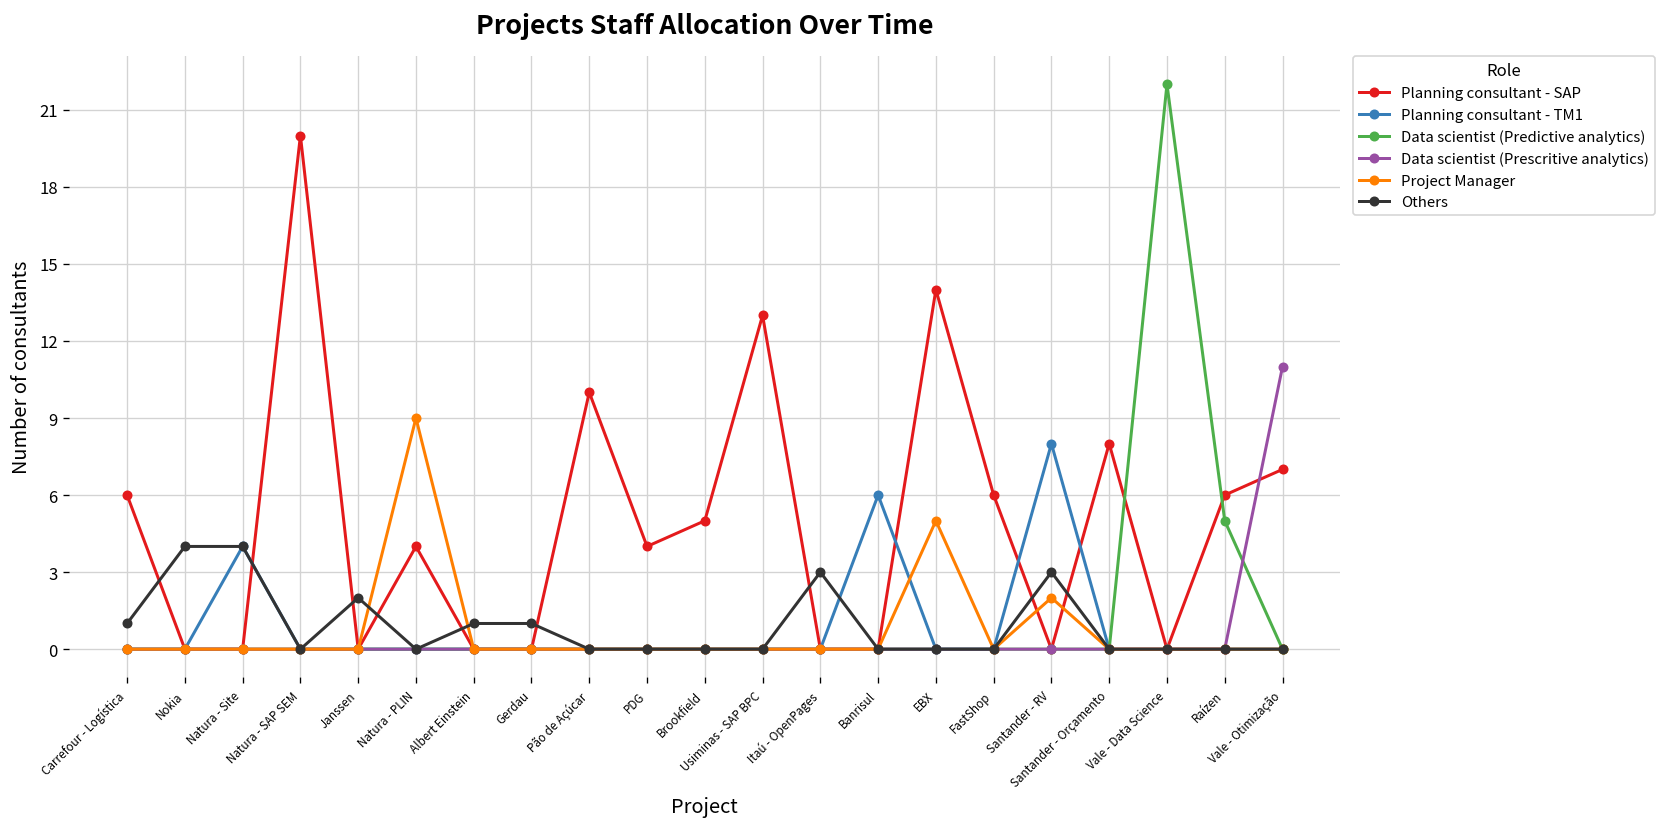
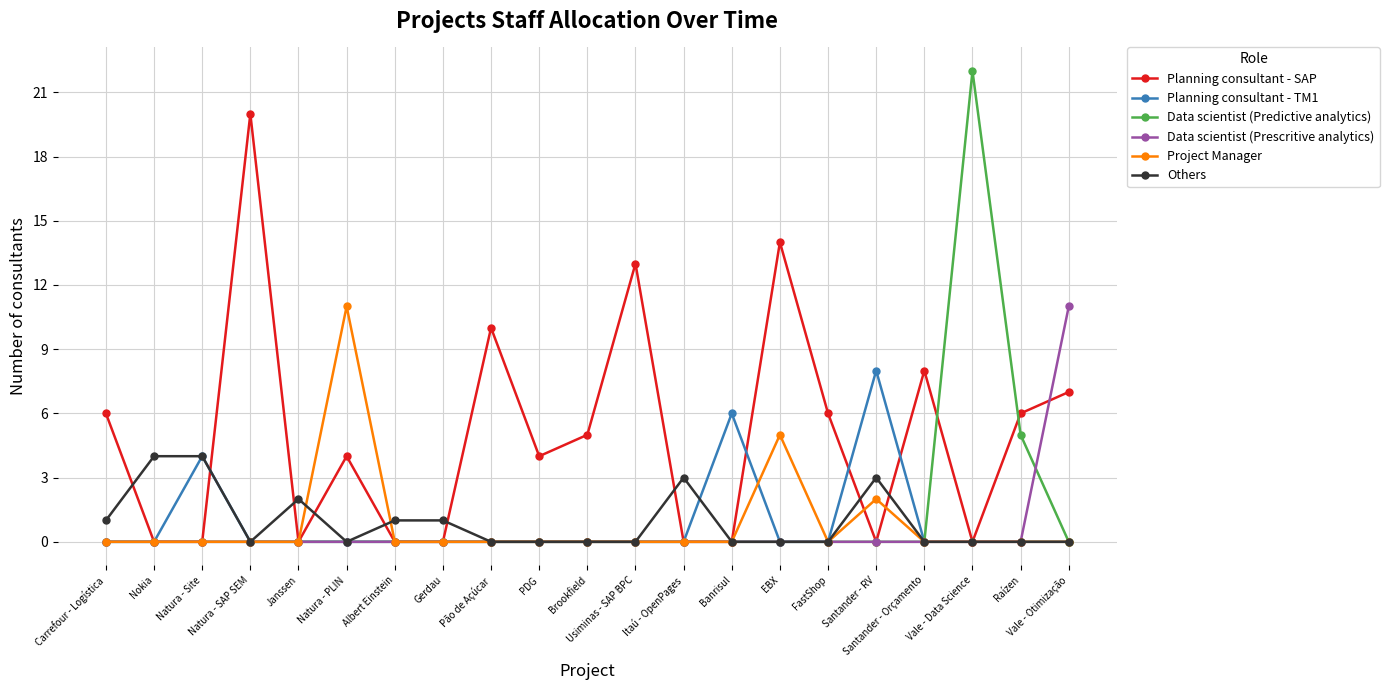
Project Manager, Natura - PLIN: 9 -> 11
